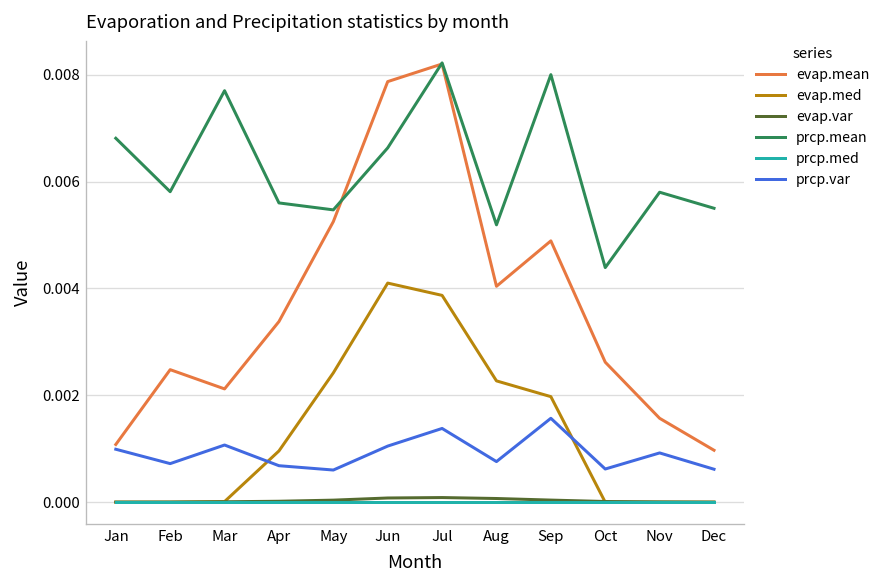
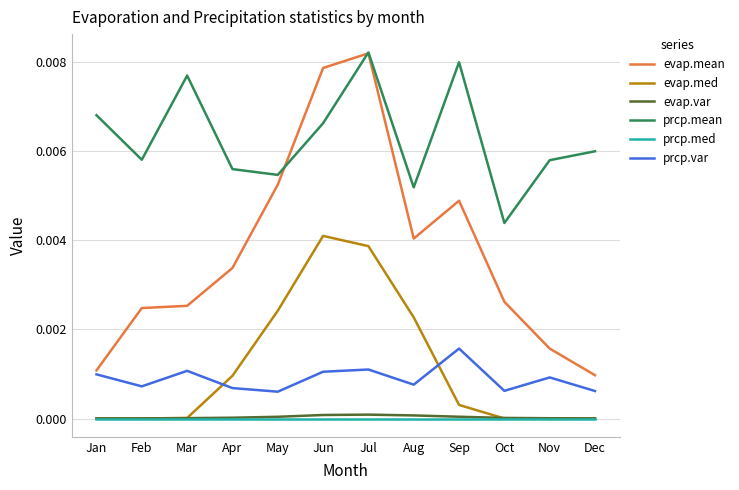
evap.mean, Mar: 0.0021 -> 0.0025
prcp.var, Jul: 0.0014 -> 0.0011
evap.med, Sep: 0.0020 -> 0.0003
prcp.mean, Dec: 0.0055 -> 0.0060
